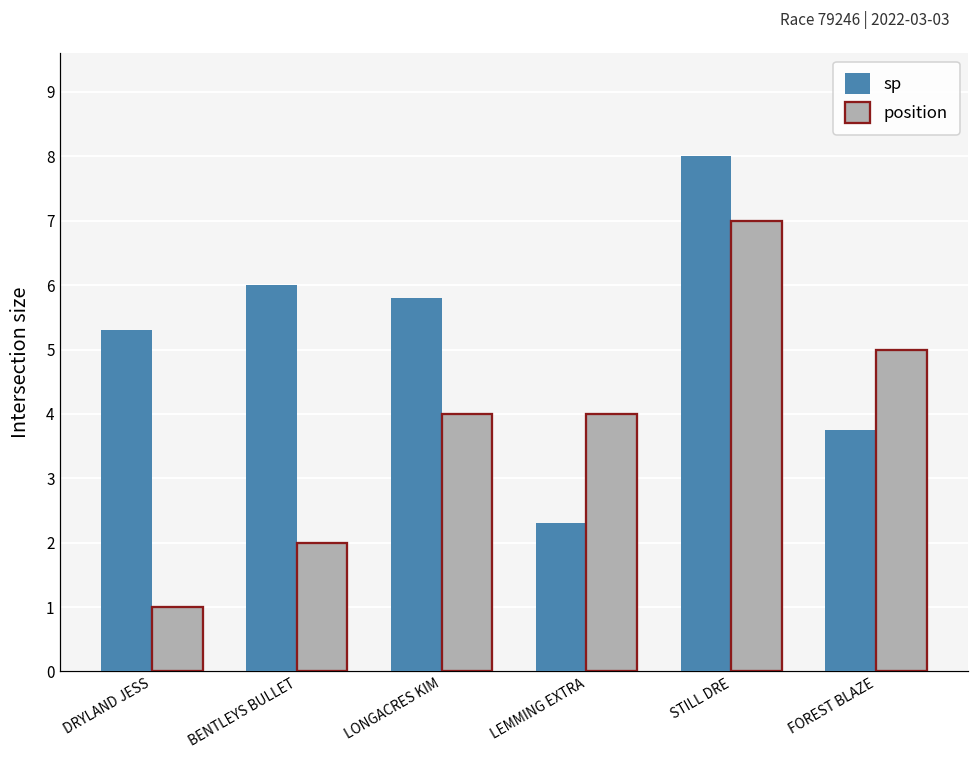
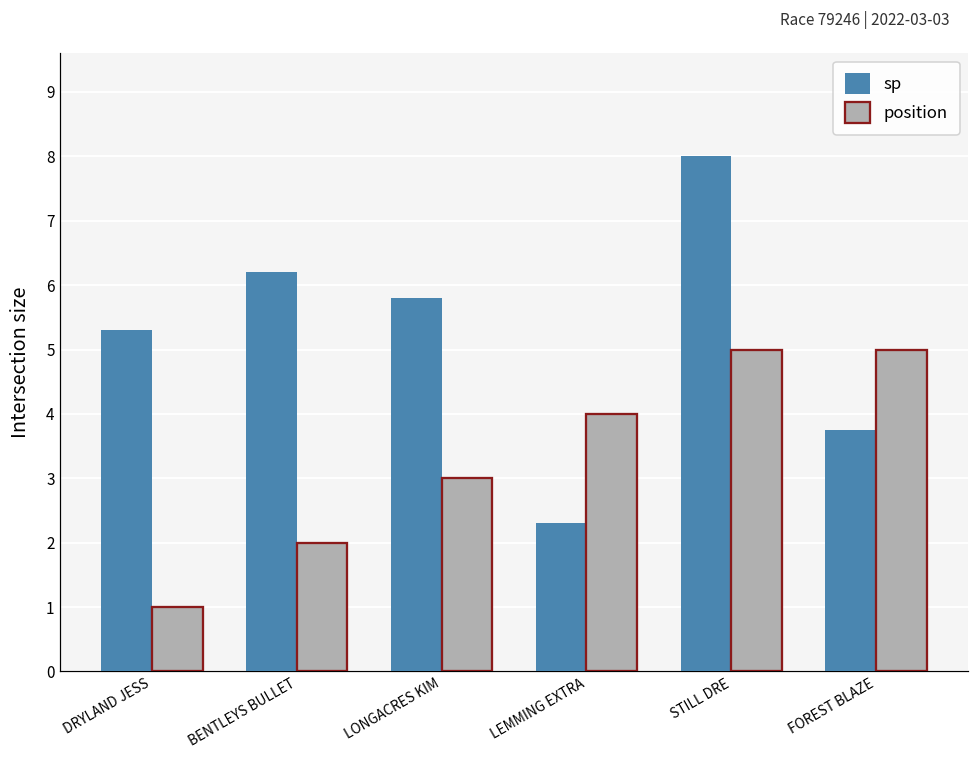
sp, BENTLEYS BULLET: 6.0 -> 6.2
position, LONGACRES KIM: 4 -> 3
position, STILL DRE: 7 -> 5
